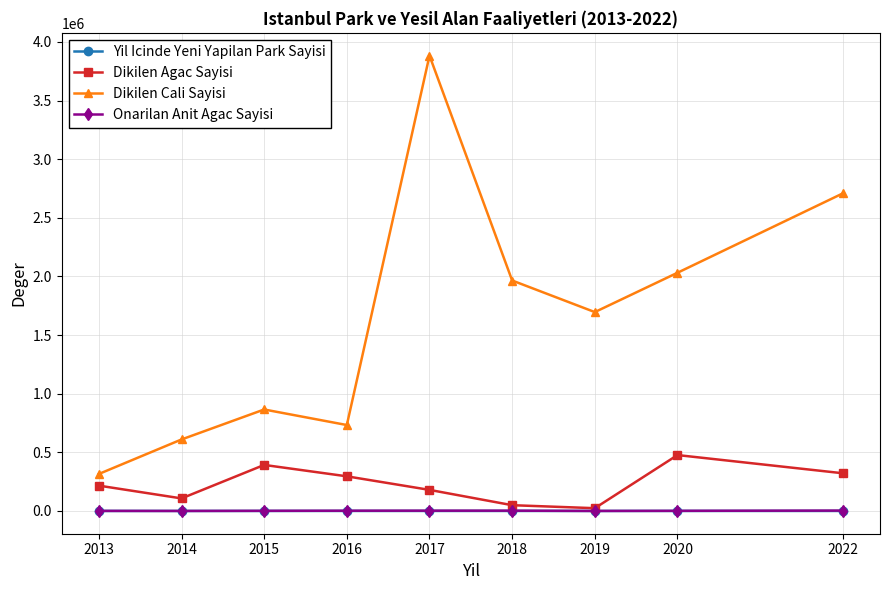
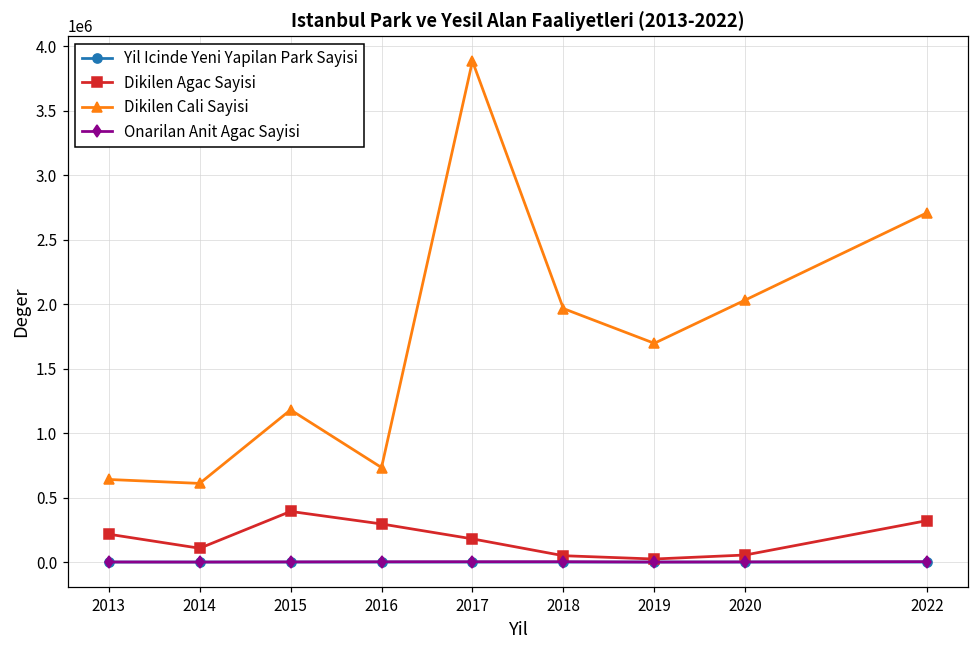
Dikilen Cali Sayisi, 2013: 320000 -> 640000
Dikilen Cali Sayisi, 2015: 870000 -> 1180000
Dikilen Agac Sayisi, 2020: 480000 -> 50000
